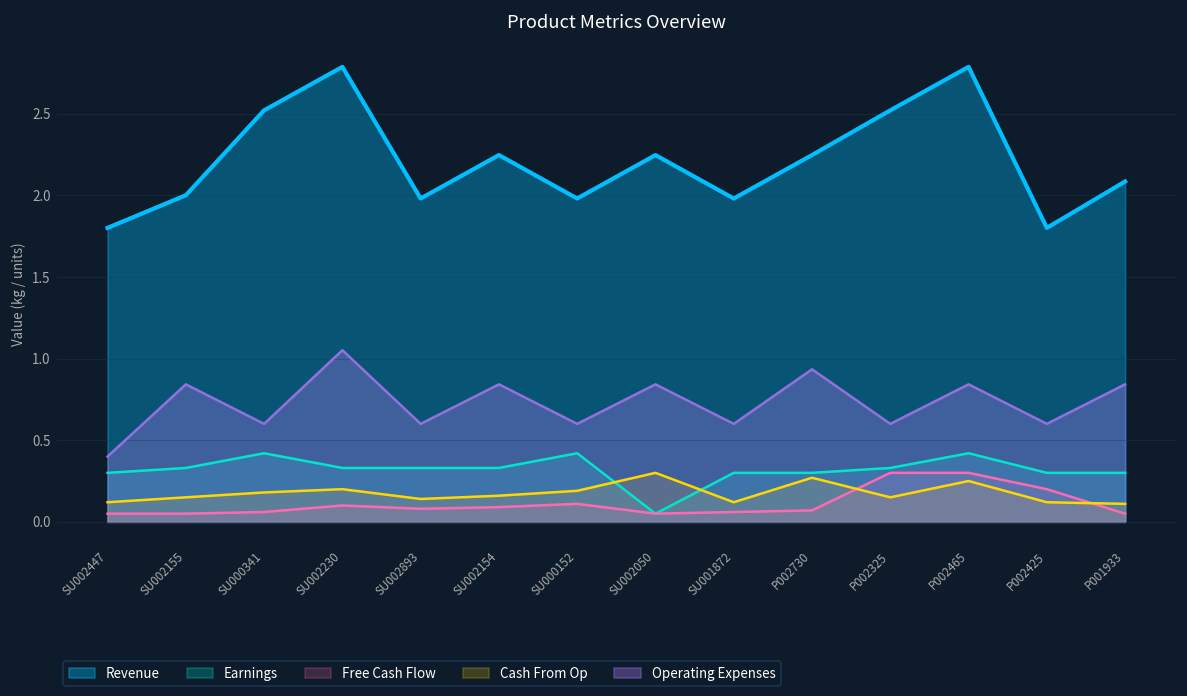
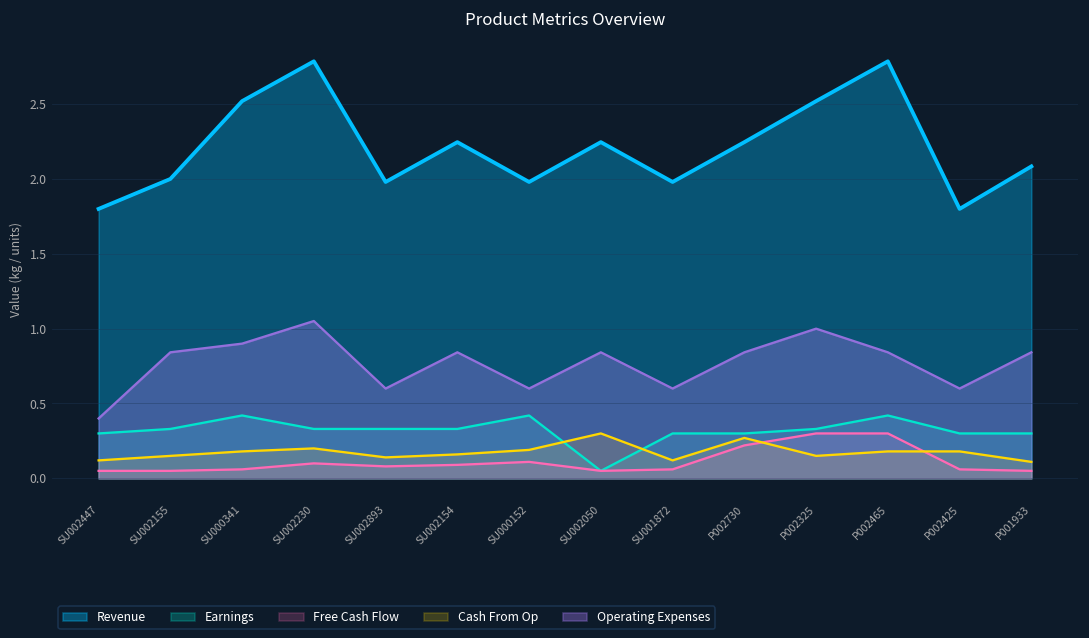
Operating Expenses, SU000341: 0.6 -> 0.9
Free Cash Flow, P002730: 0.07 -> 0.22
Operating Expenses, P002730: 0.93 -> 0.84
Operating Expenses, P002325: 0.6 -> 1.0
Cash From Op, P002465: 0.25 -> 0.18
Free Cash Flow, P002425: 0.20 -> 0.06
Cash From Op, P002425: 0.12 -> 0.18
